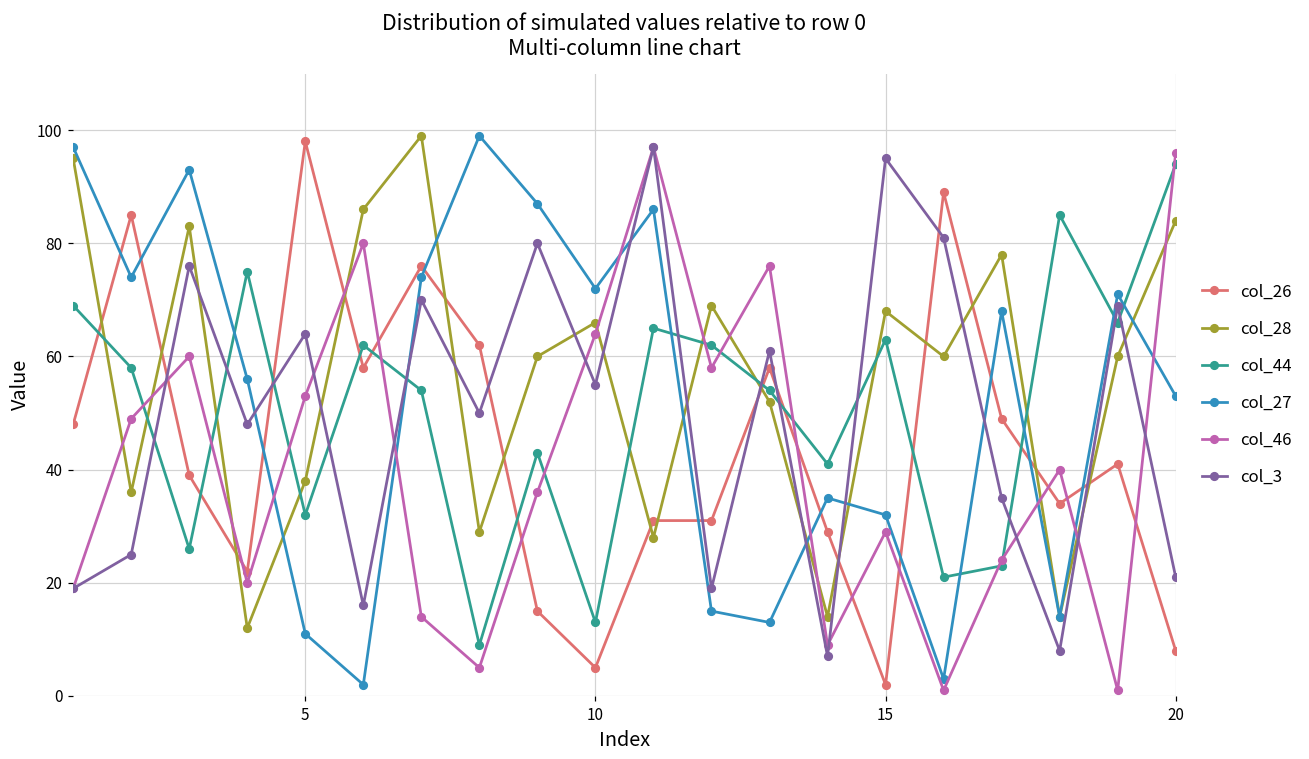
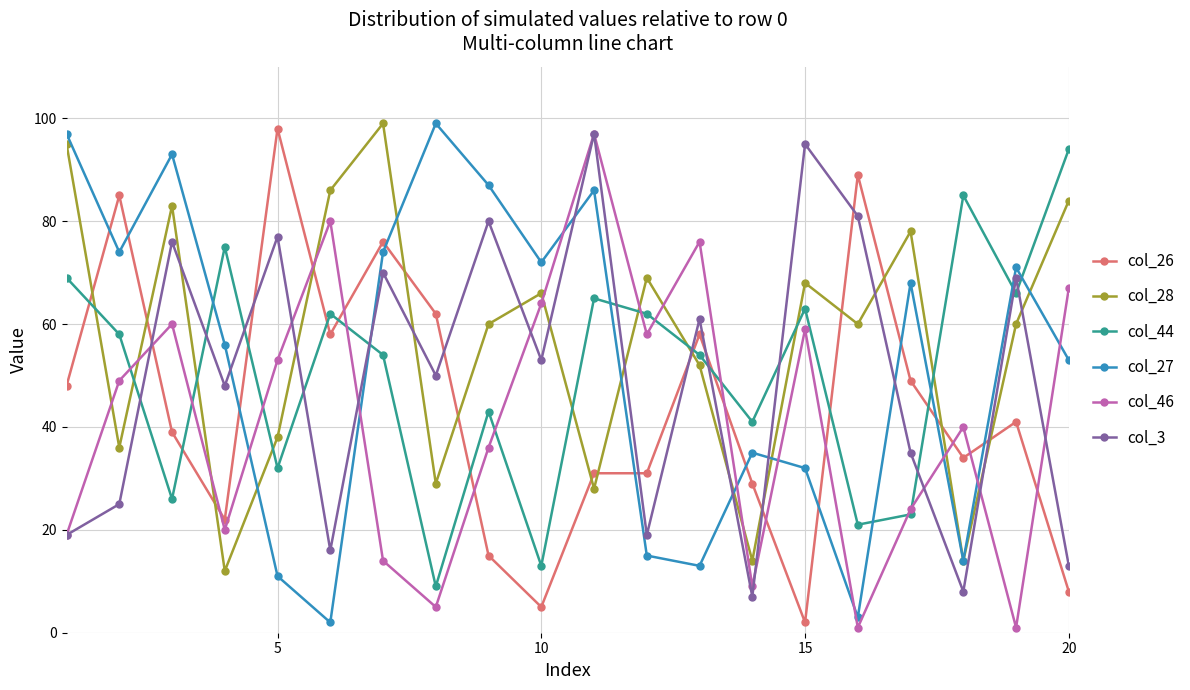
col_3, 5: 64 -> 77
col_3, 10: 55 -> 53
col_46, 15: 29 -> 59
col_46, 20: 96 -> 67
col_3, 20: 21 -> 13
